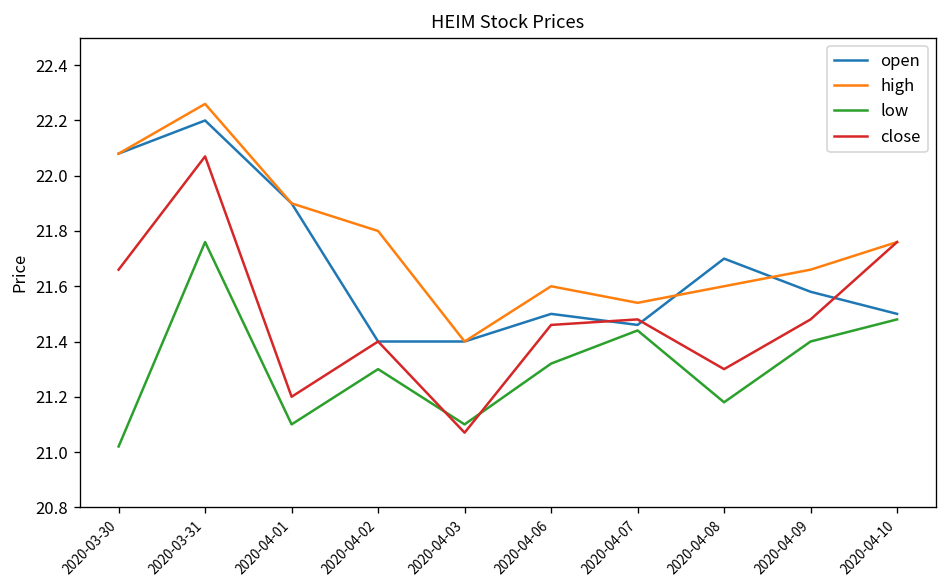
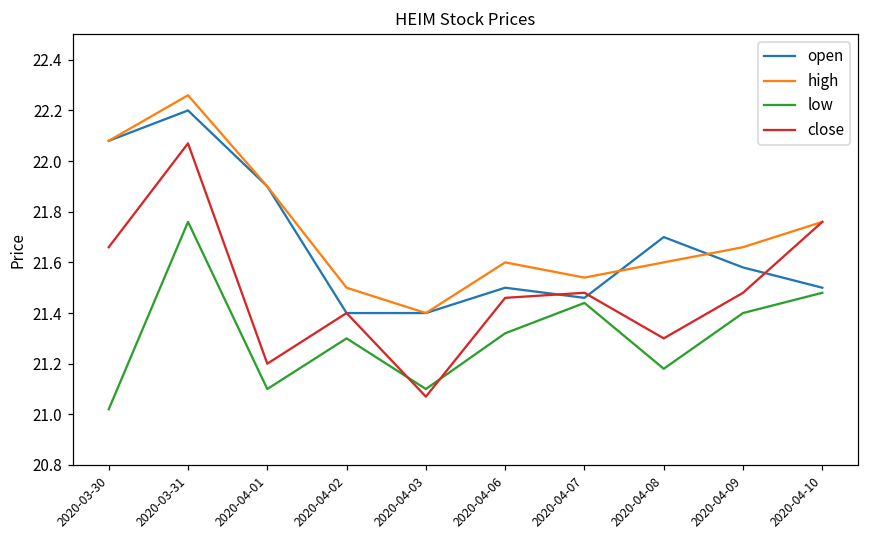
high, 2020-04-02: 21.8 -> 21.5
